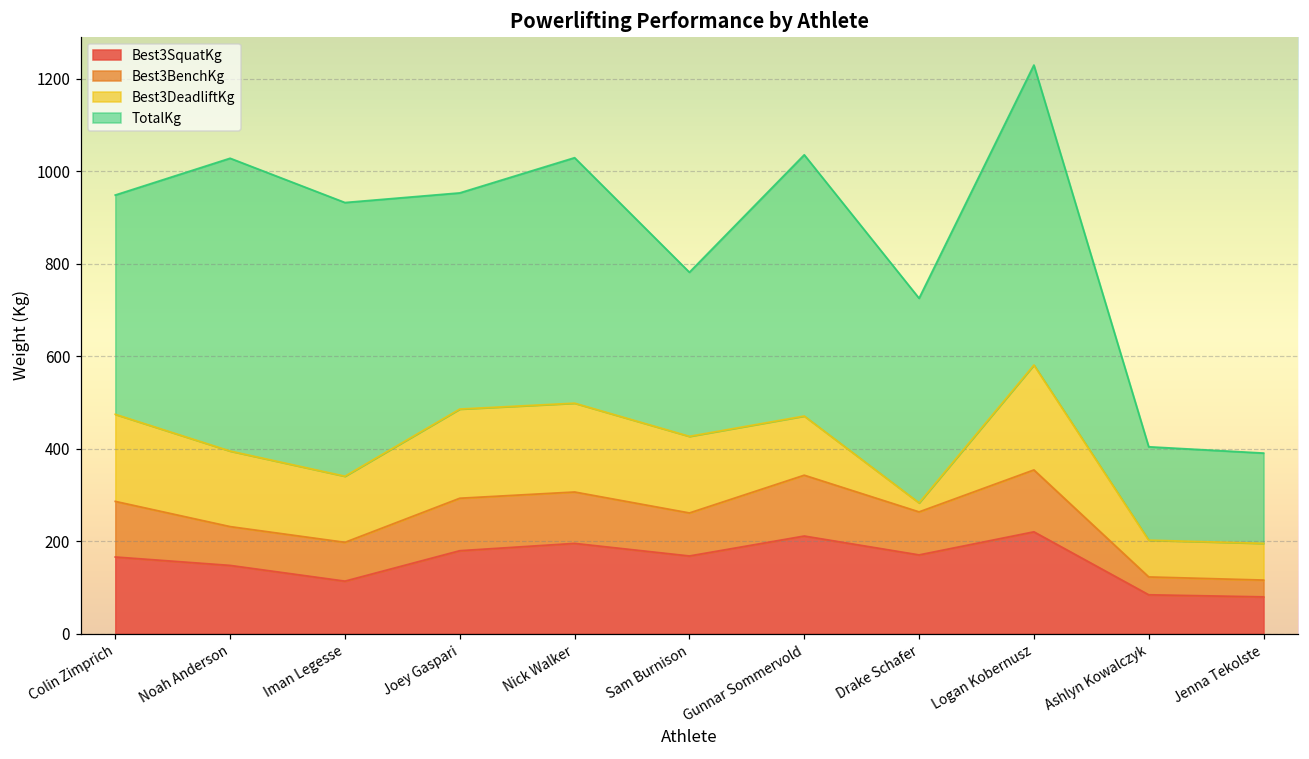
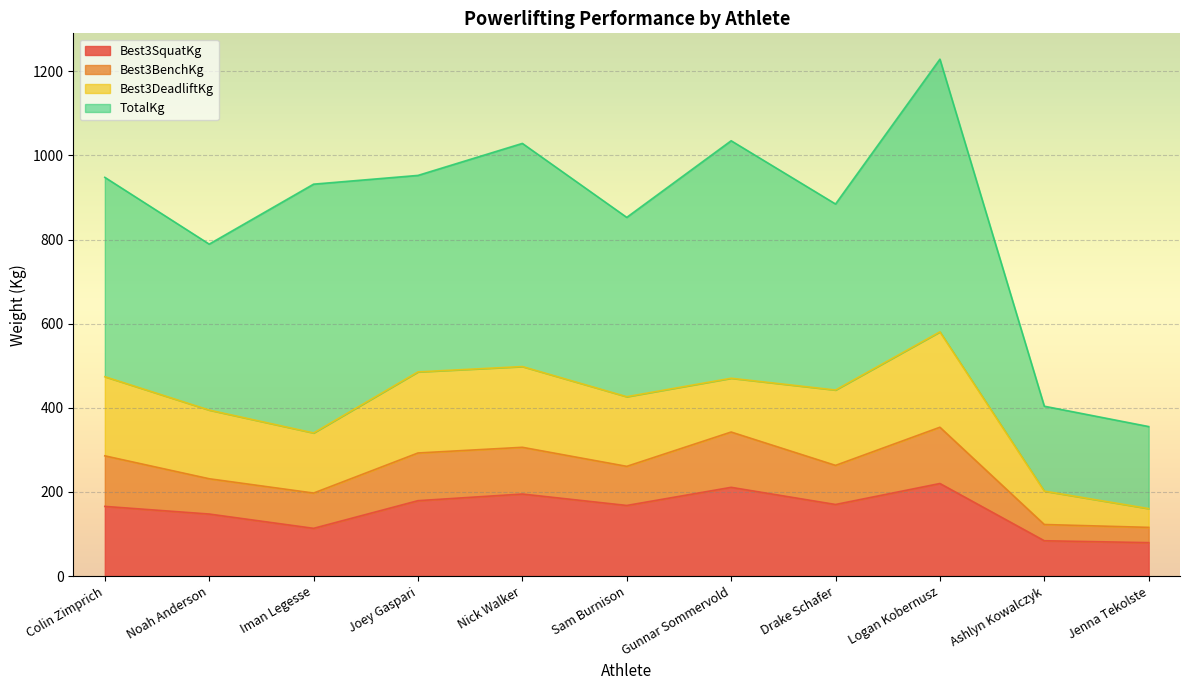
TotalKg, Noah Anderson: 630 -> 390
TotalKg, Sam Burnison: 350 -> 430
Best3DeadliftKg, Drake Schafer: 20 -> 180
Best3DeadliftKg, Jenna Tekolste: 80 -> 40
